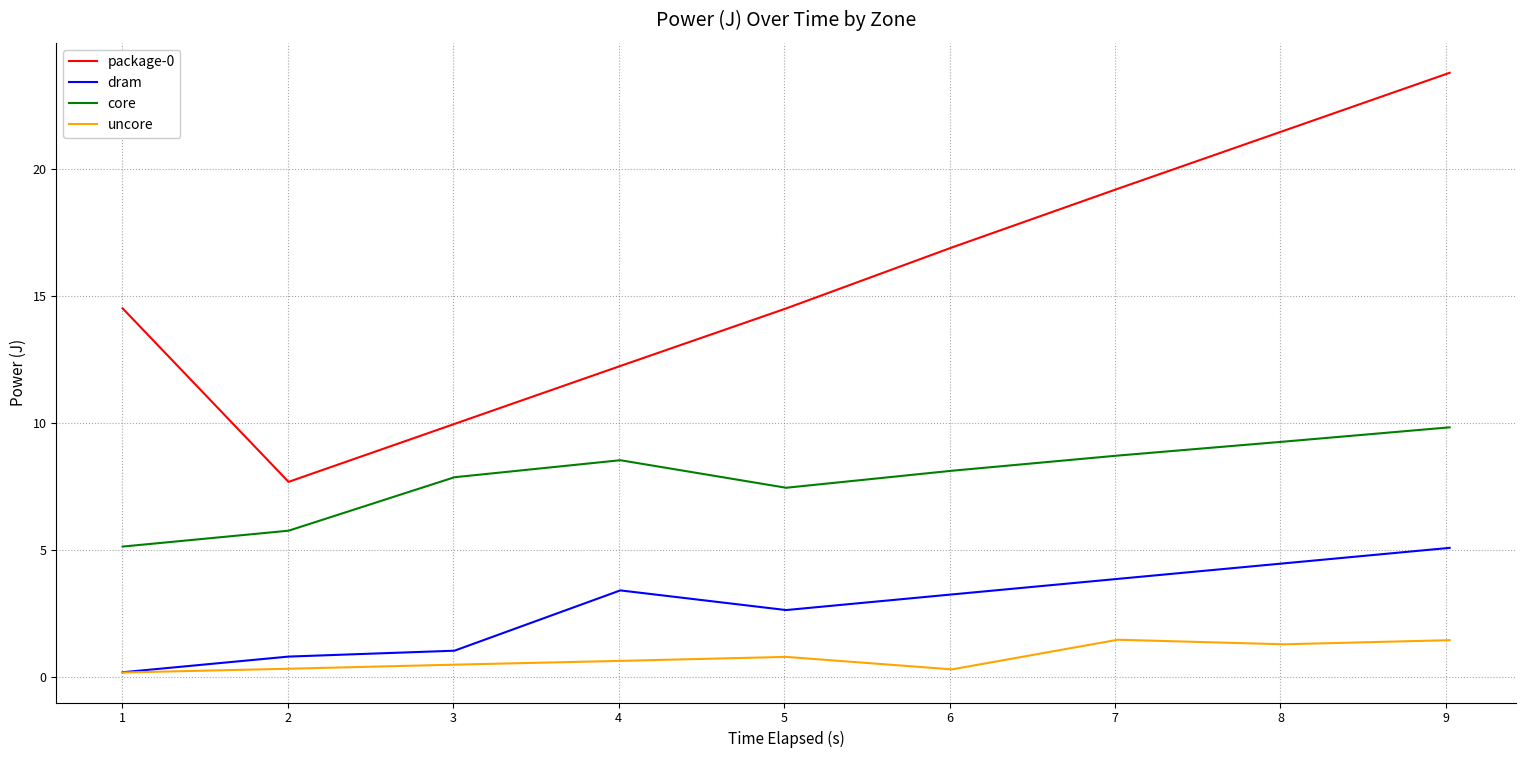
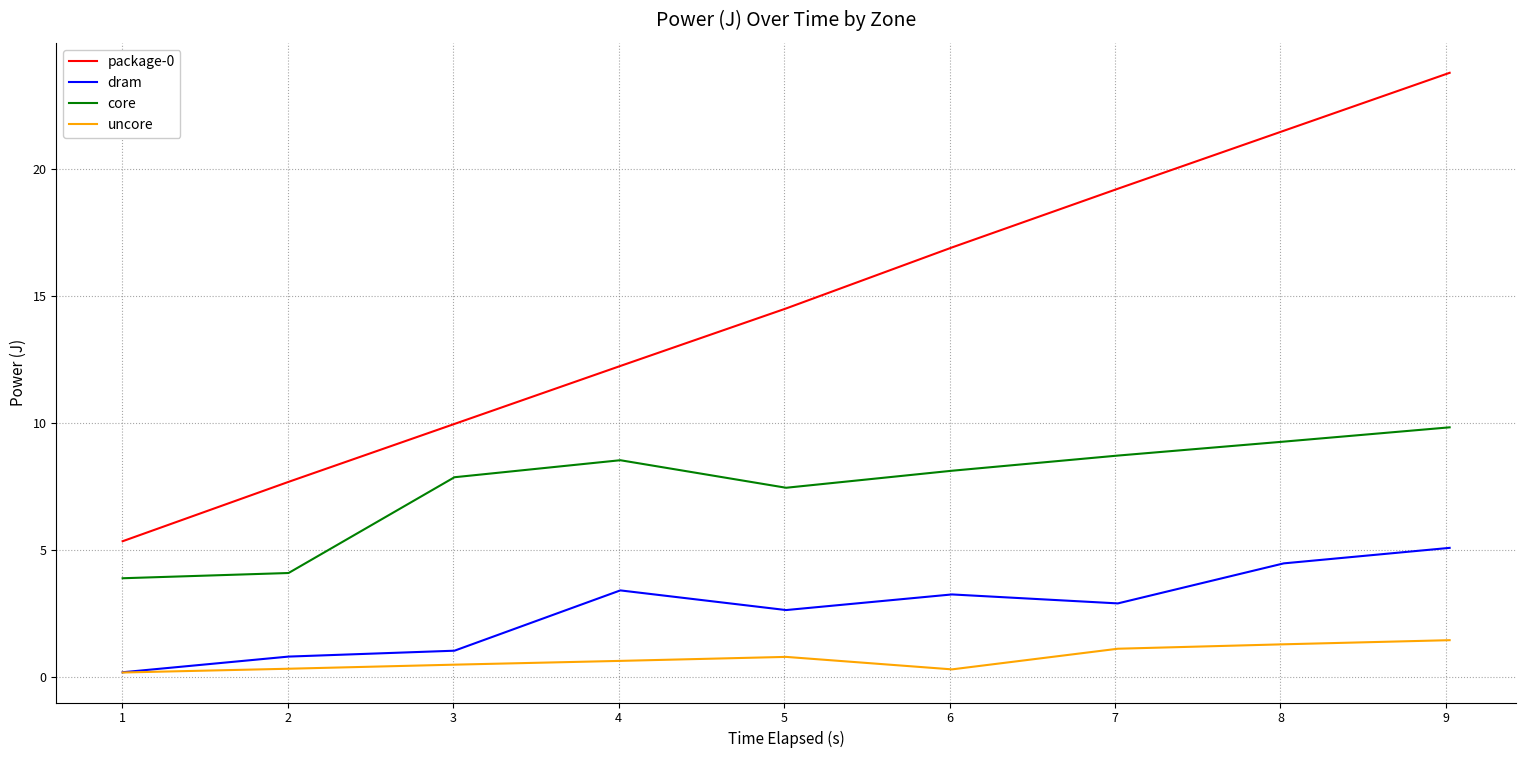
package-0, 1: 14.5 -> 5.3
core, 1: 5.1 -> 3.9
core, 2: 5.8 -> 4.1
dram, 7: 3.9 -> 2.9
uncore, 7: 1.5 -> 1.1
